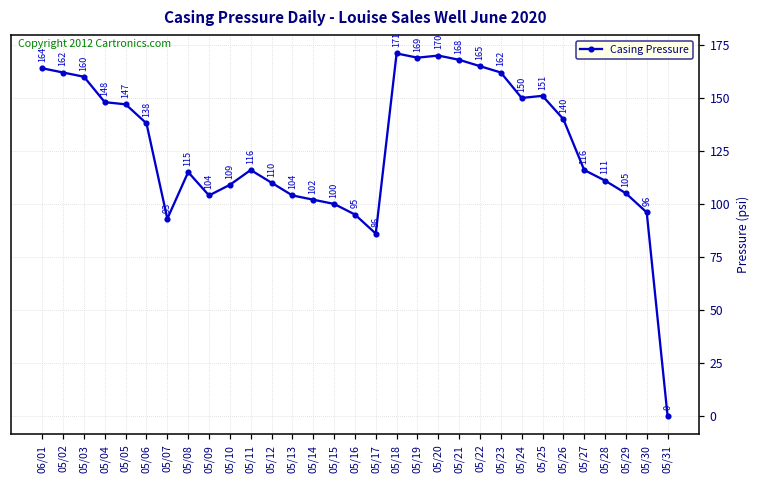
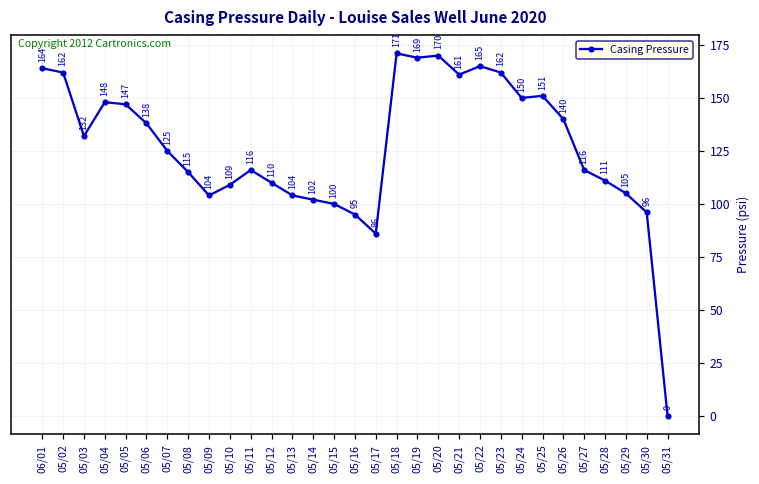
05/03: 160 -> 132
05/07: 93 -> 125
05/21: 168 -> 161
